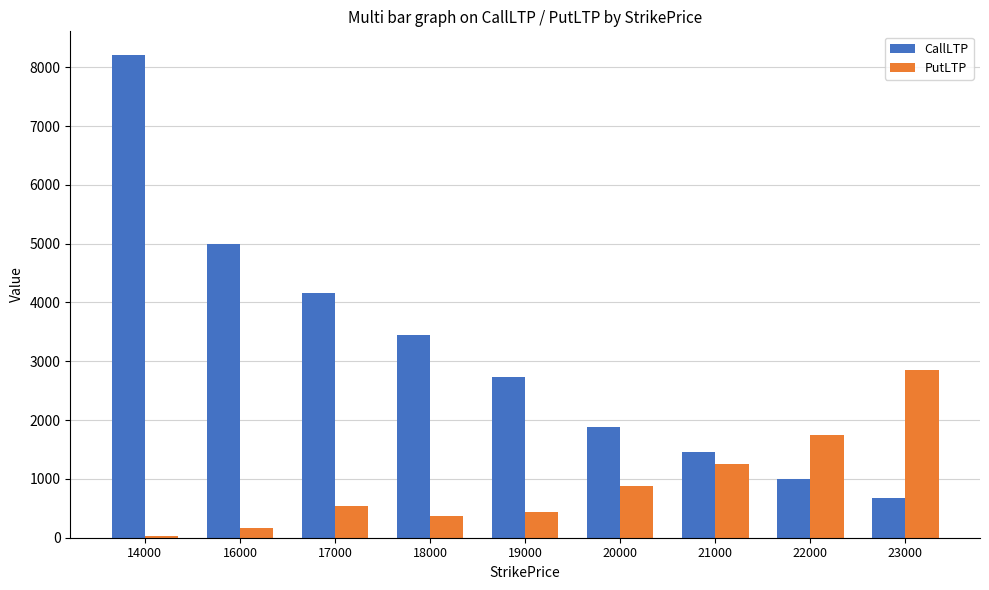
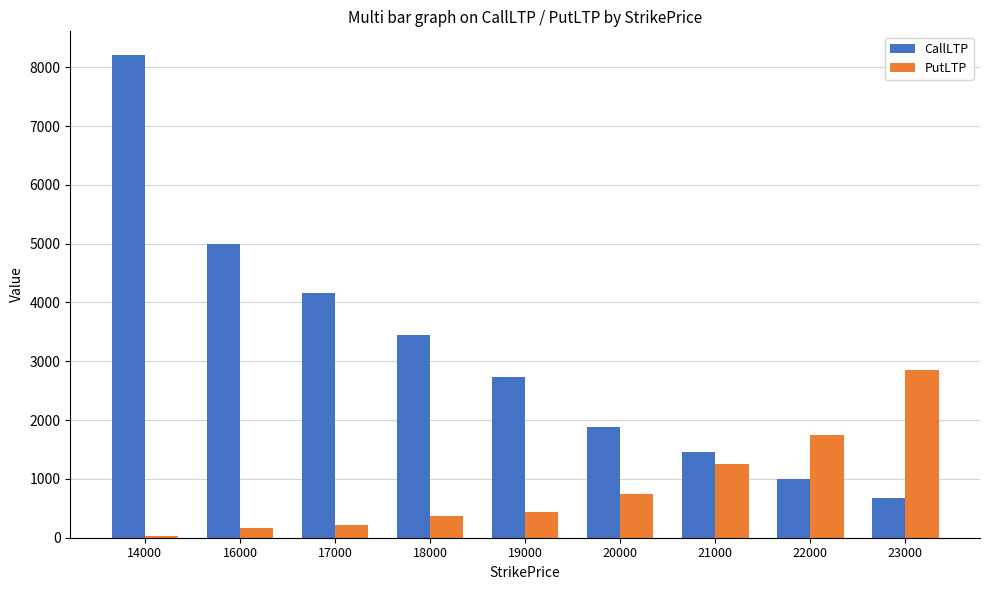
PutLTP, 17000: 500 -> 200
PutLTP, 20000: 900 -> 700
